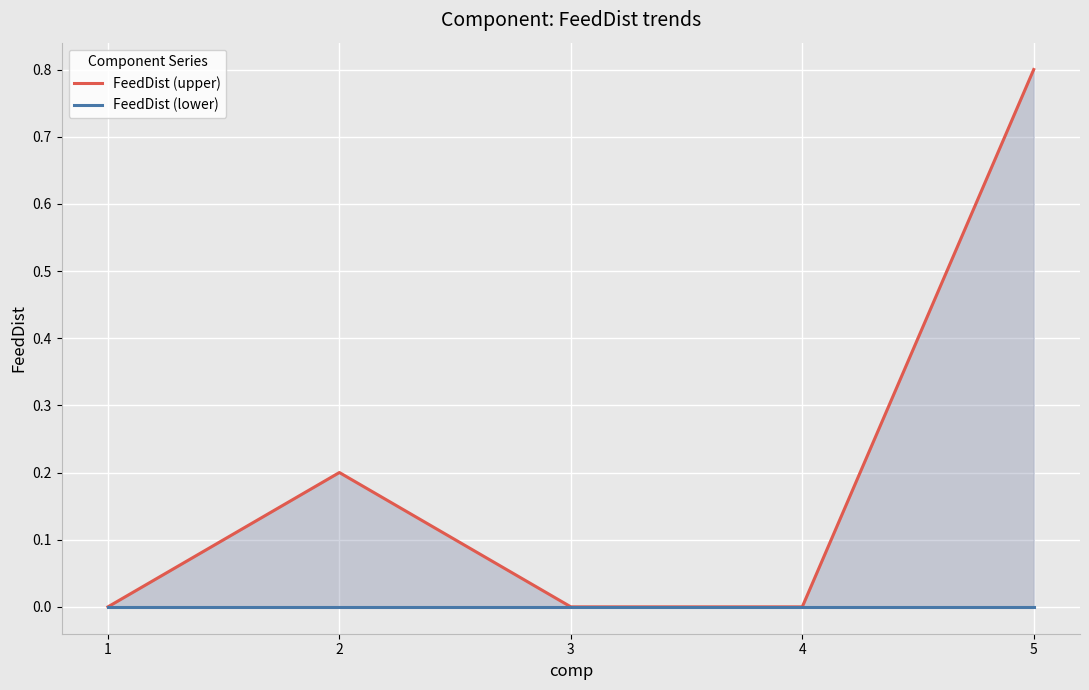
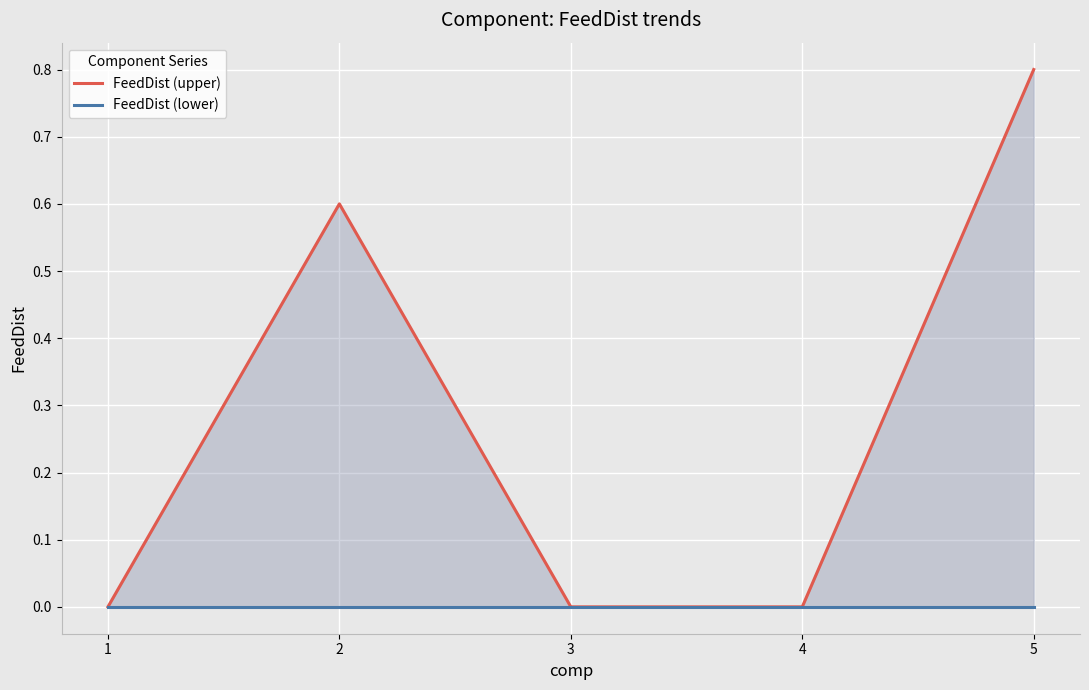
FeedDist (upper), 2: 0.2 -> 0.6
